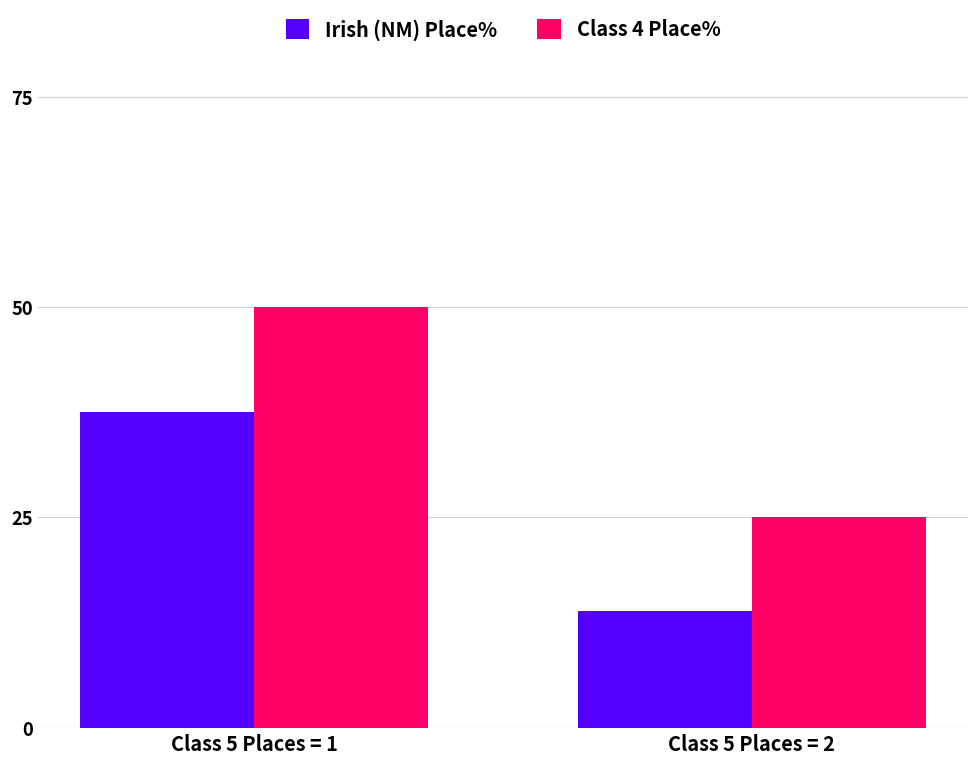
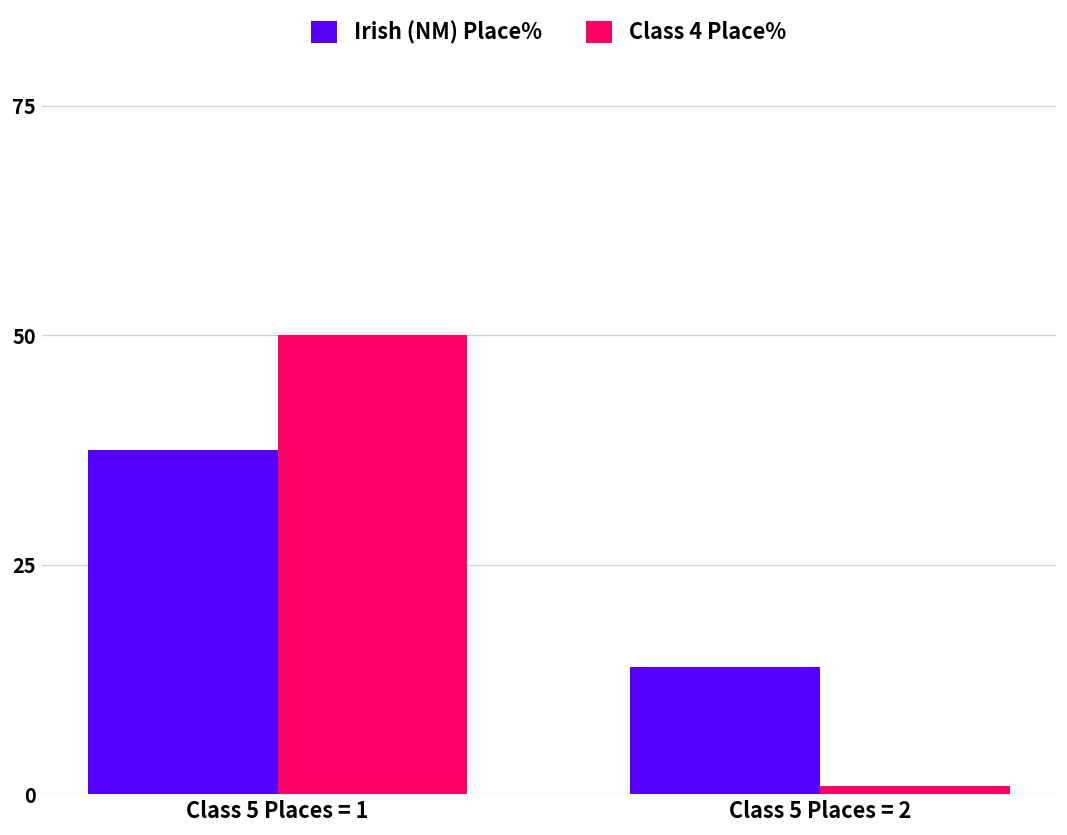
Class 4 Place%, Class 5 Places = 2: 25 -> 1
